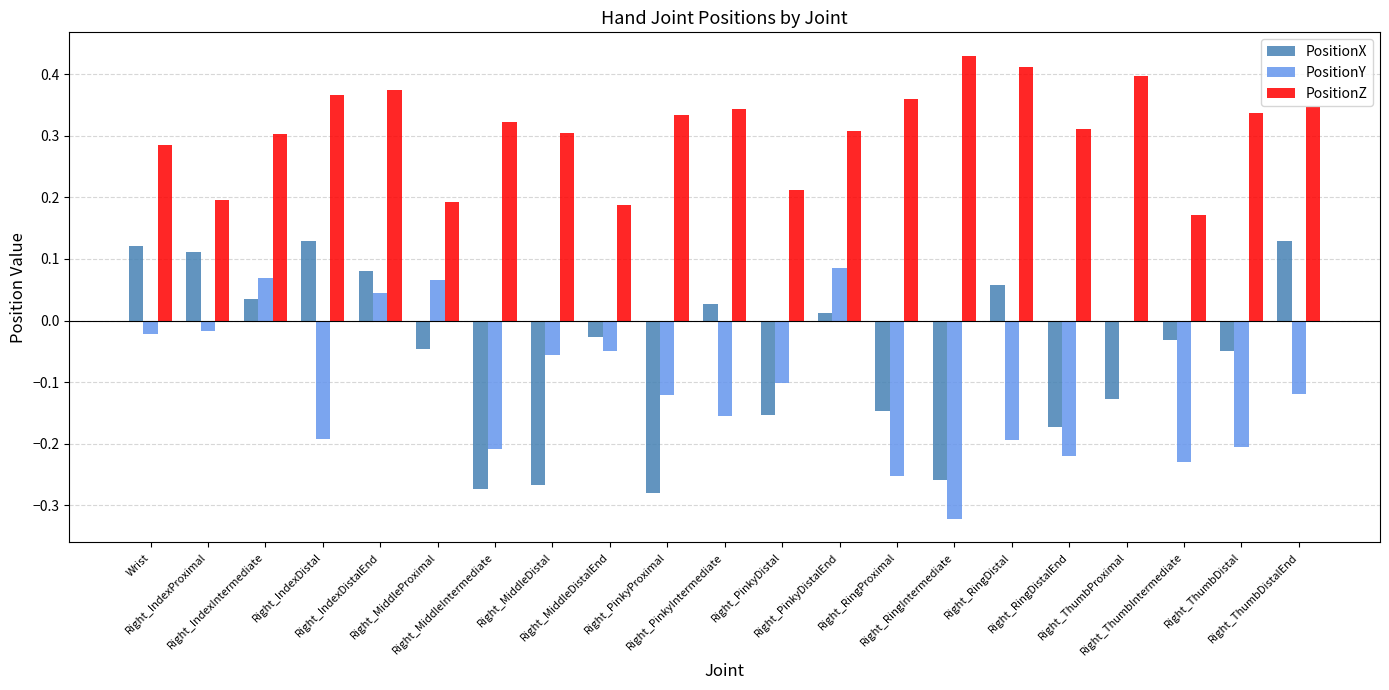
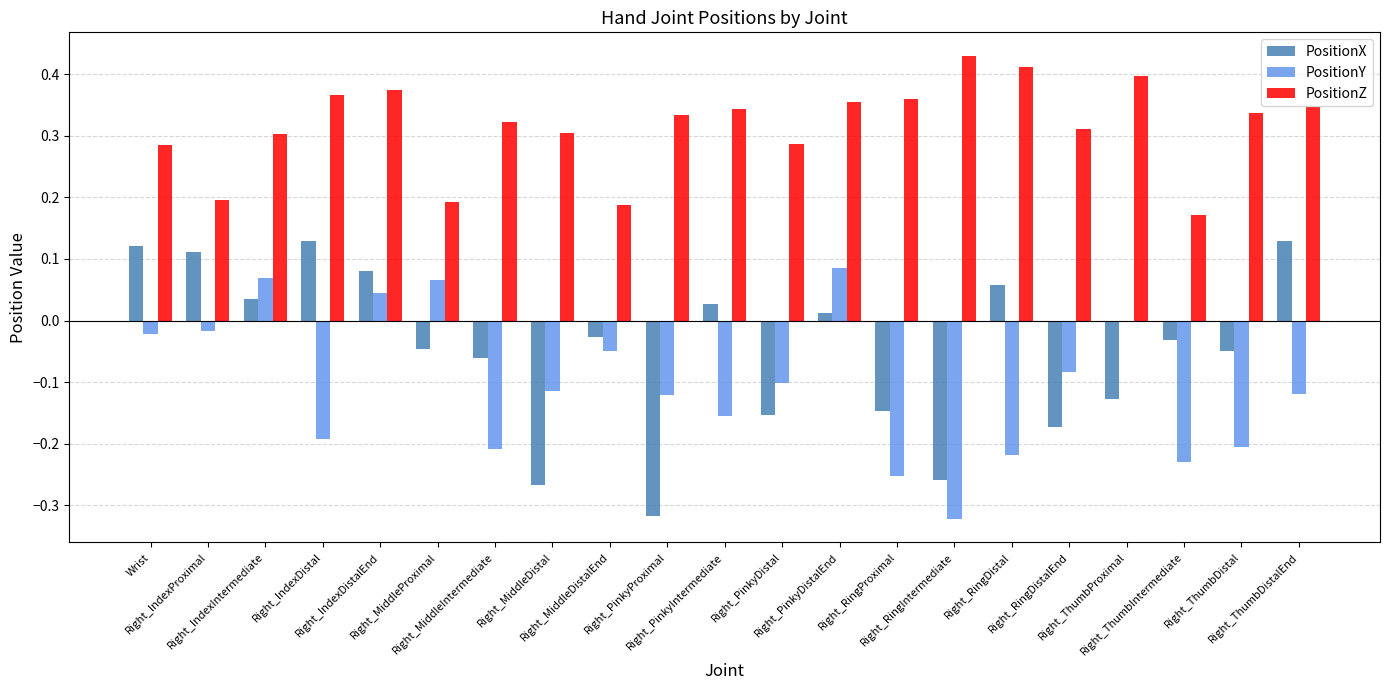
PositionX, Right_MiddleIntermediate: -0.27 -> -0.06
PositionY, Right_MiddleDistal: -0.06 -> -0.12
PositionX, Right_PinkyProximal: -0.28 -> -0.32
PositionZ, Right_PinkyDistal: 0.21 -> 0.29
PositionZ, Right_PinkyDistalEnd: 0.31 -> 0.36
PositionY, Right_RingDistal: -0.19 -> -0.22
PositionY, Right_RingDistalEnd: -0.22 -> -0.08
